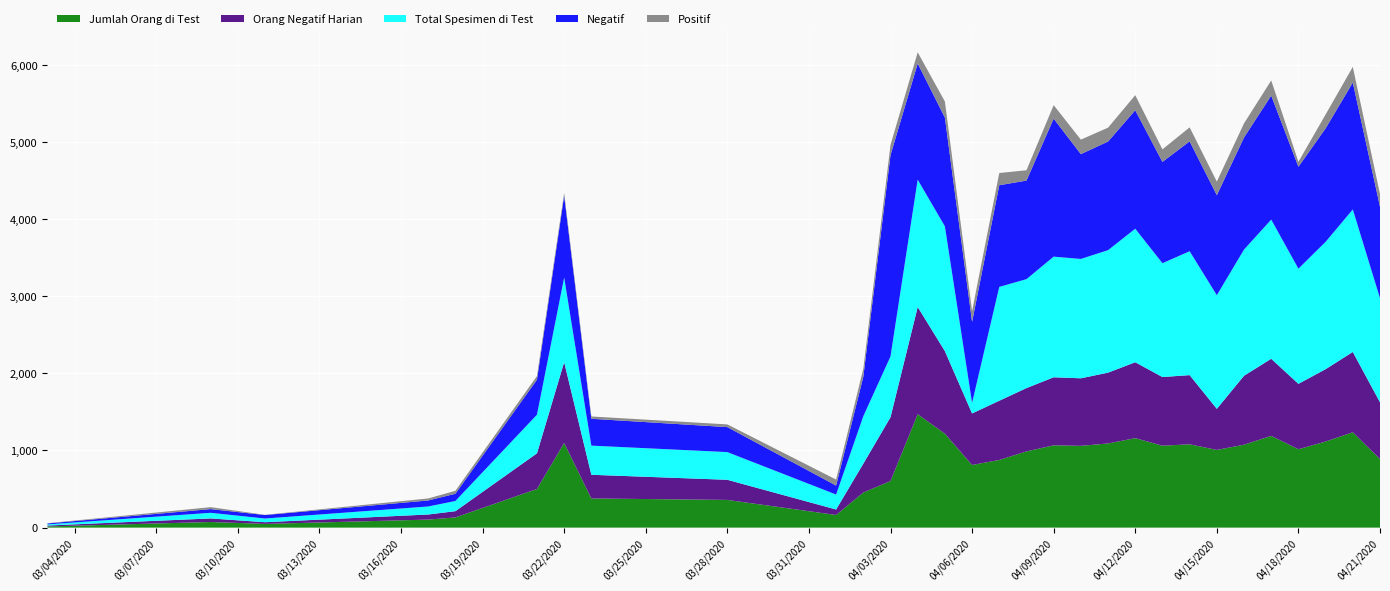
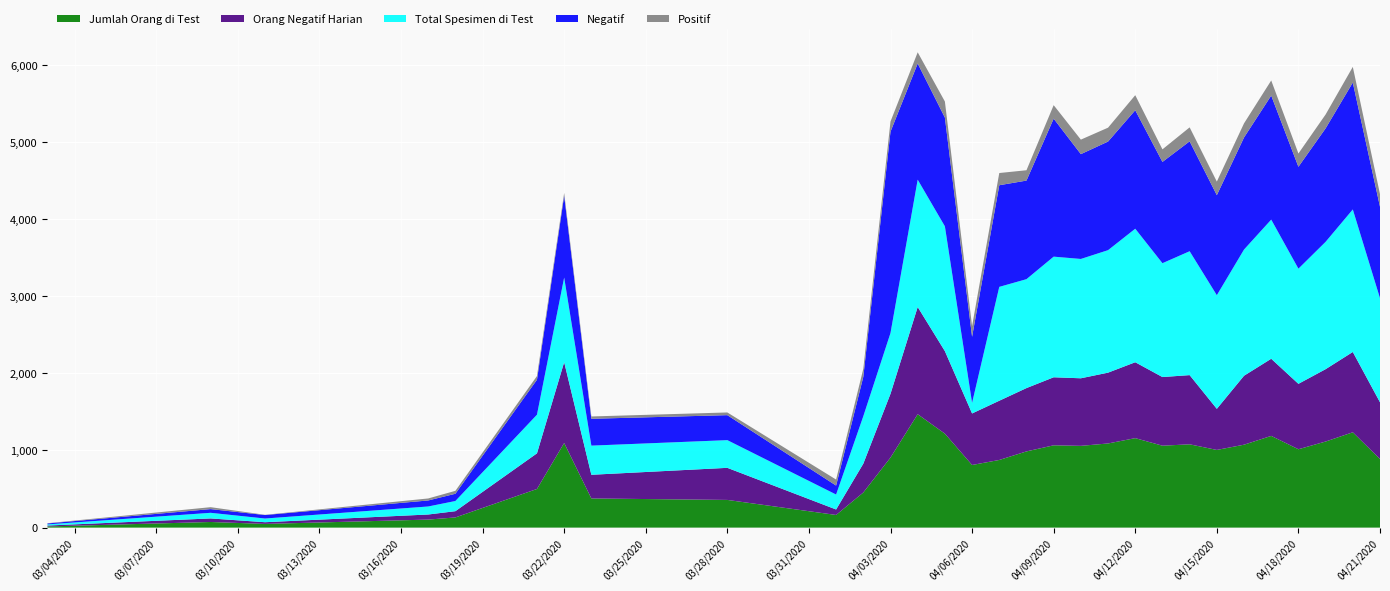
Orang Negatif Harian, 03/28/2020: 300 -> 400
Jumlah Orang di Test, 04/03/2020: 600 -> 900
Negatif, 04/06/2020: 1,100 -> 900
Positif, 04/18/2020: 100 -> 200
